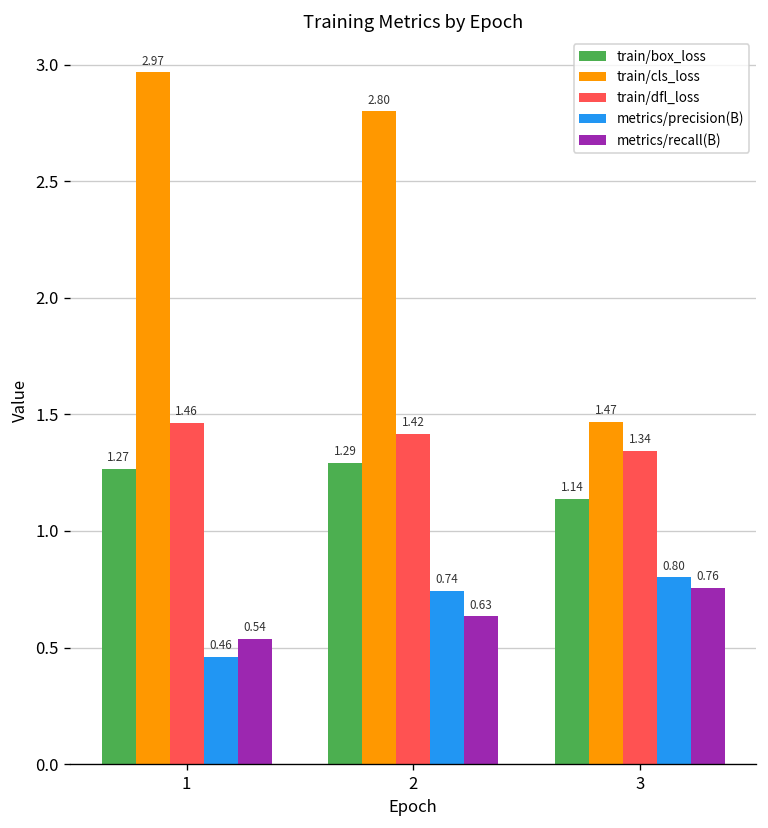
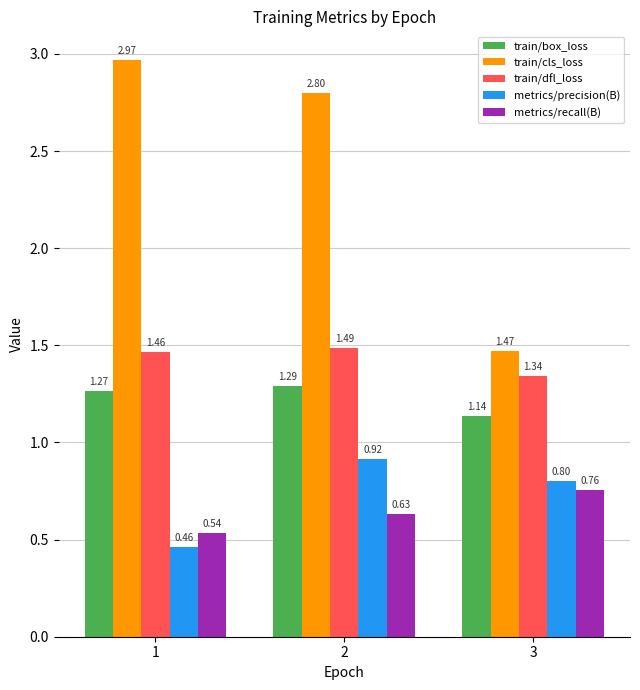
train/dfl_loss, 2: 1.42 -> 1.49
metrics/precision(B), 2: 0.74 -> 0.92
